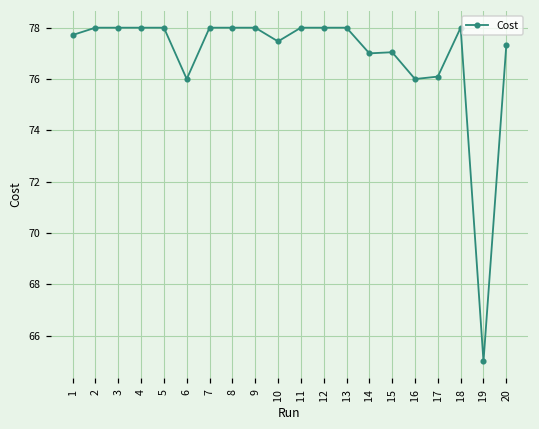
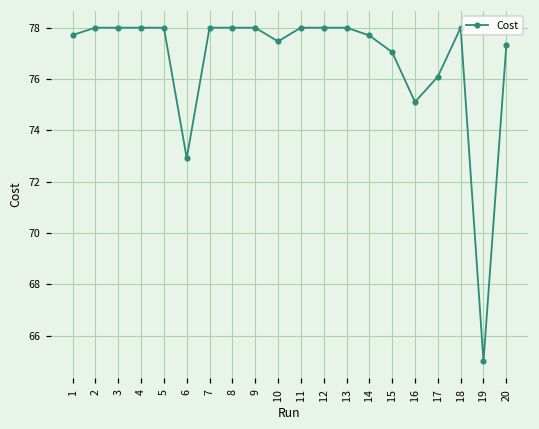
6: 76.0 -> 72.9
14: 77.0 -> 77.7
16: 76.0 -> 75.1
